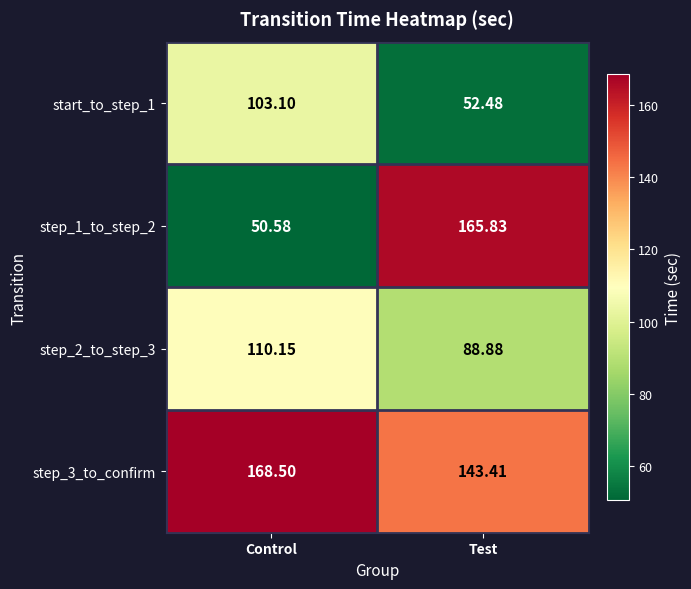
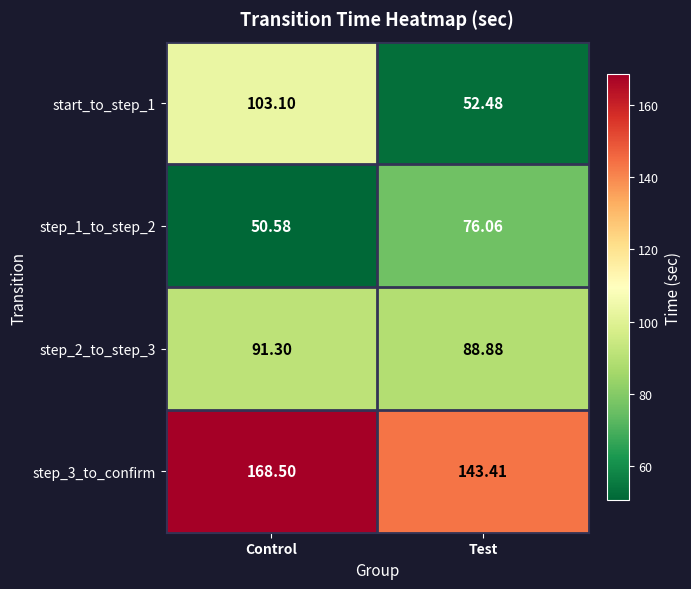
step_1_to_step_2, Test: 165.83 -> 76.06
step_2_to_step_3, Control: 110.15 -> 91.30
